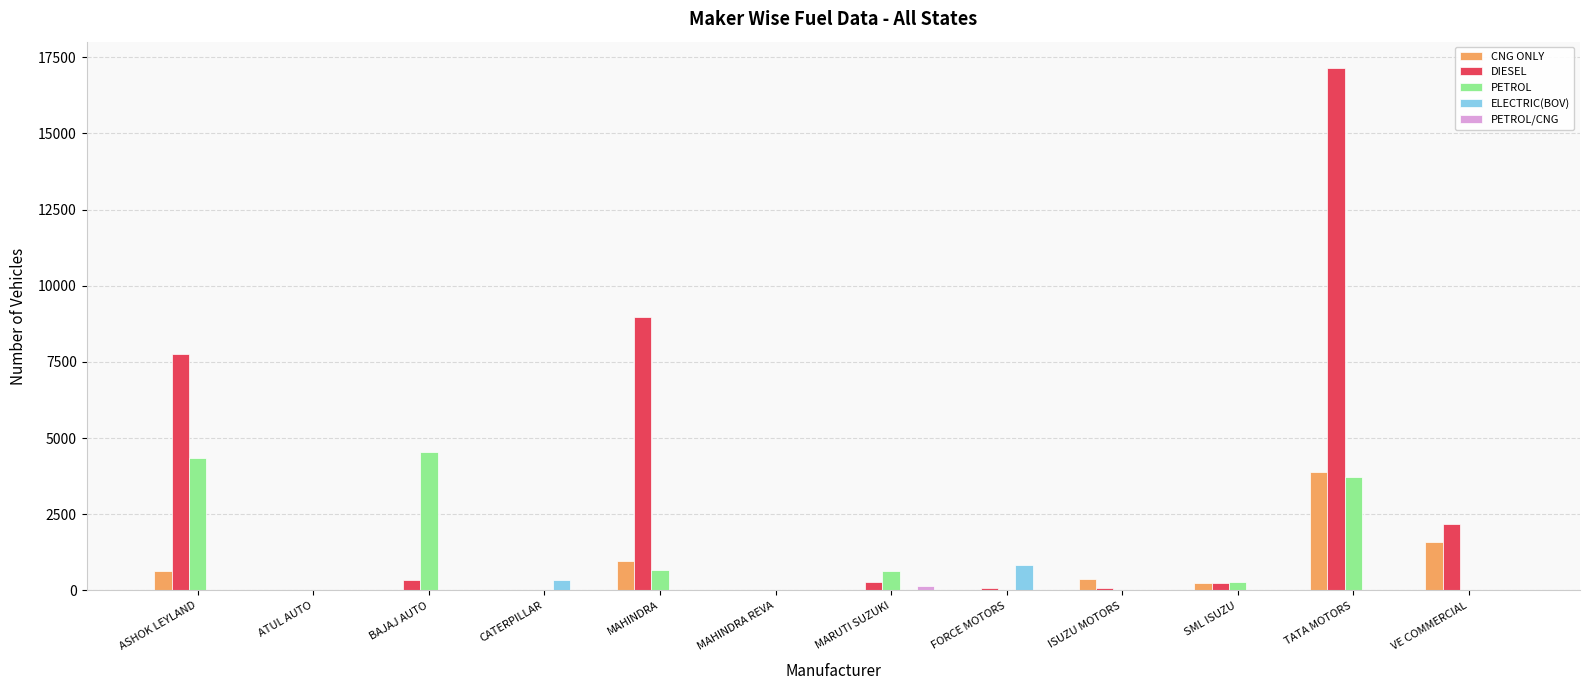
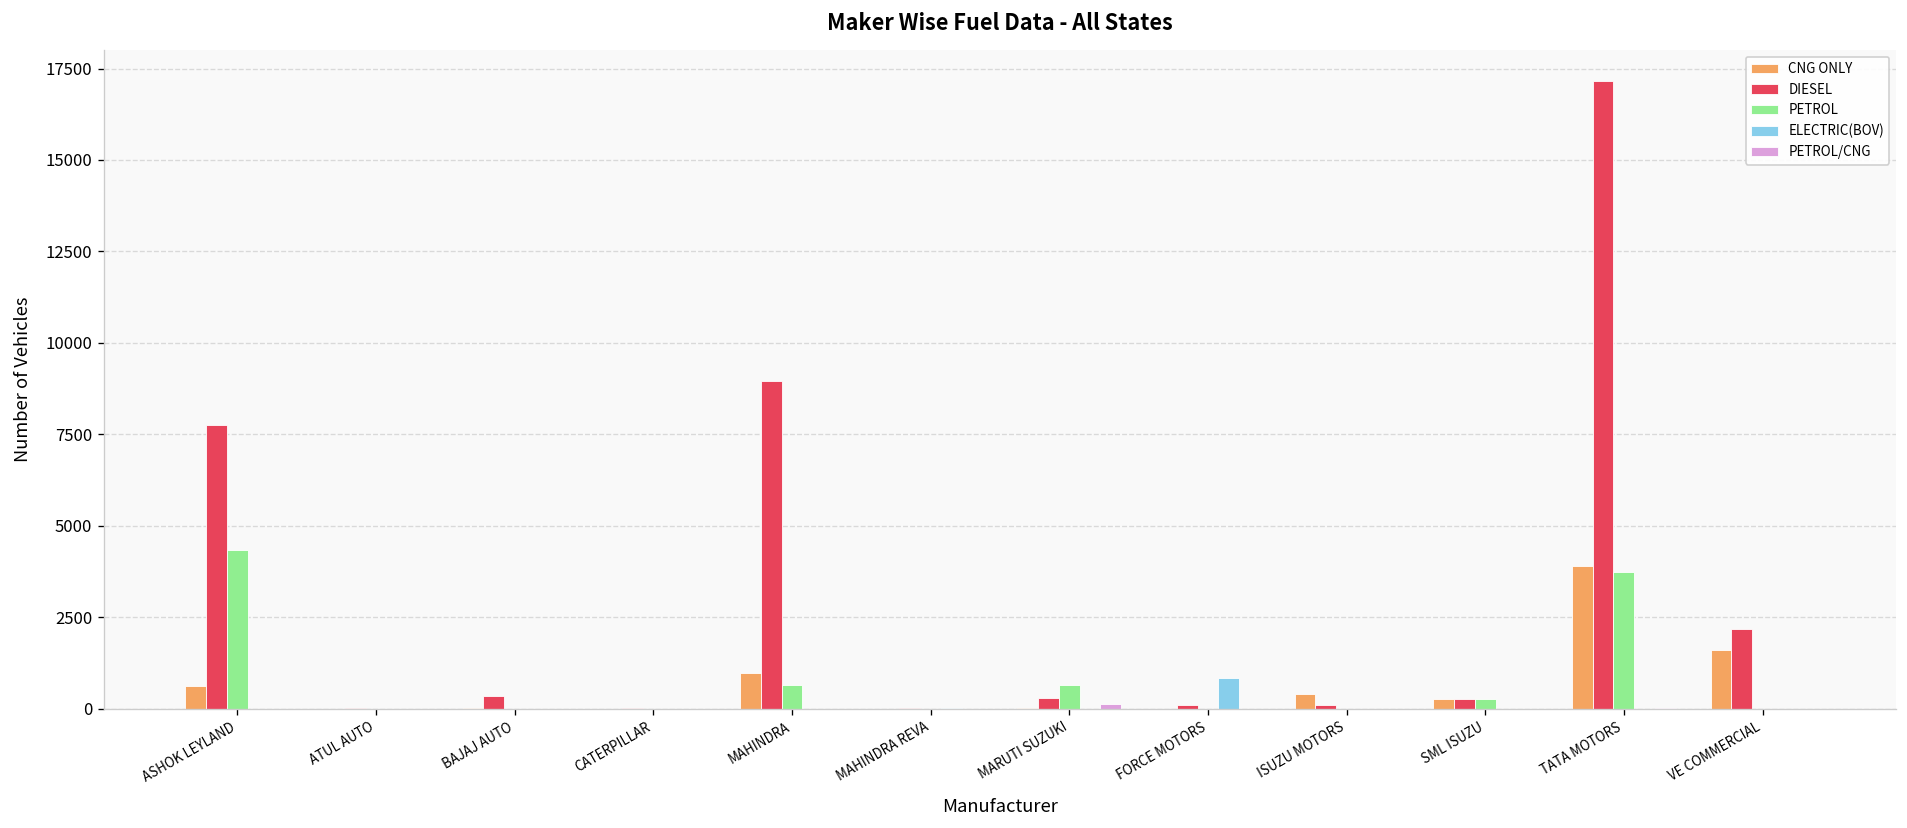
PETROL, BAJAJ AUTO: 4500 -> 0
ELECTRIC(BOV), CATERPILLAR: 400 -> 0
